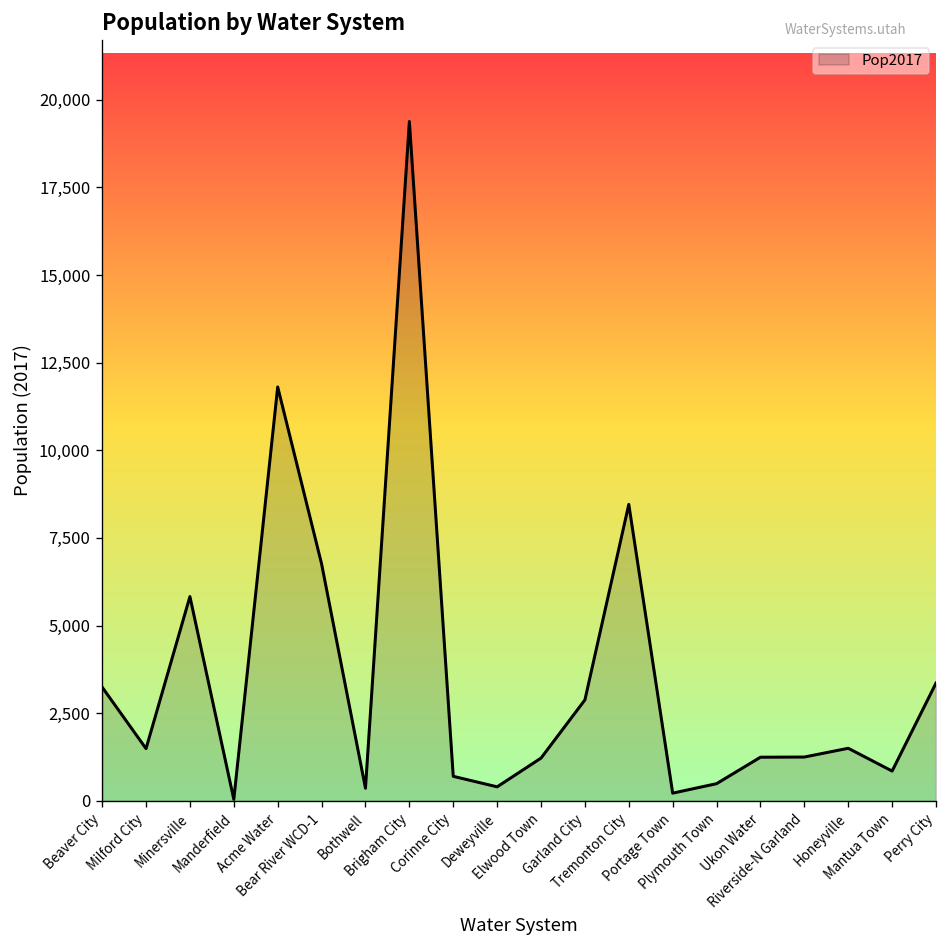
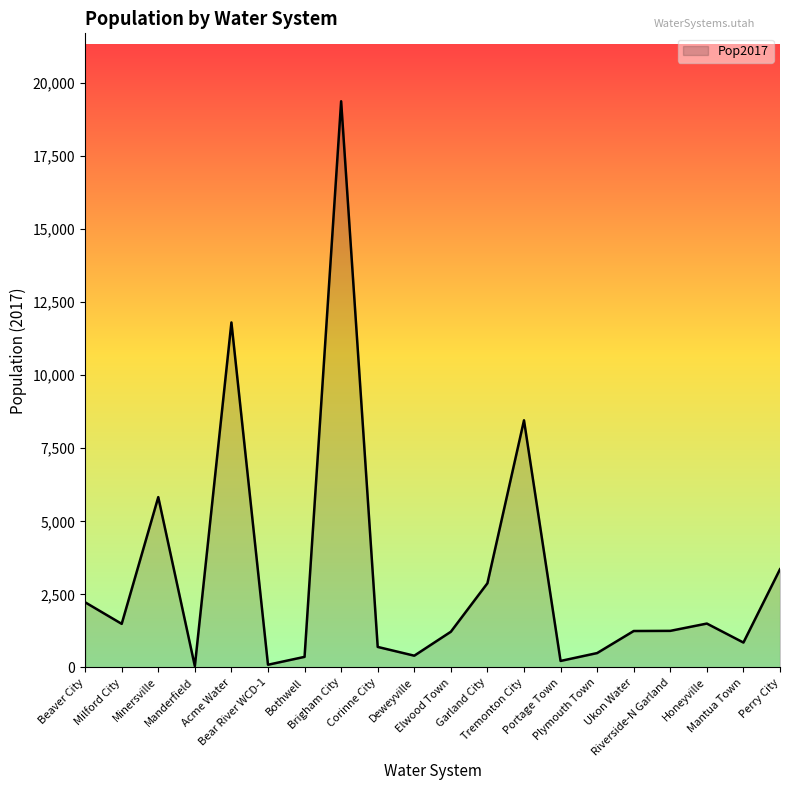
Beaver City: 3,200 -> 2,200
Bear River WCD-1: 6,800 -> 100
